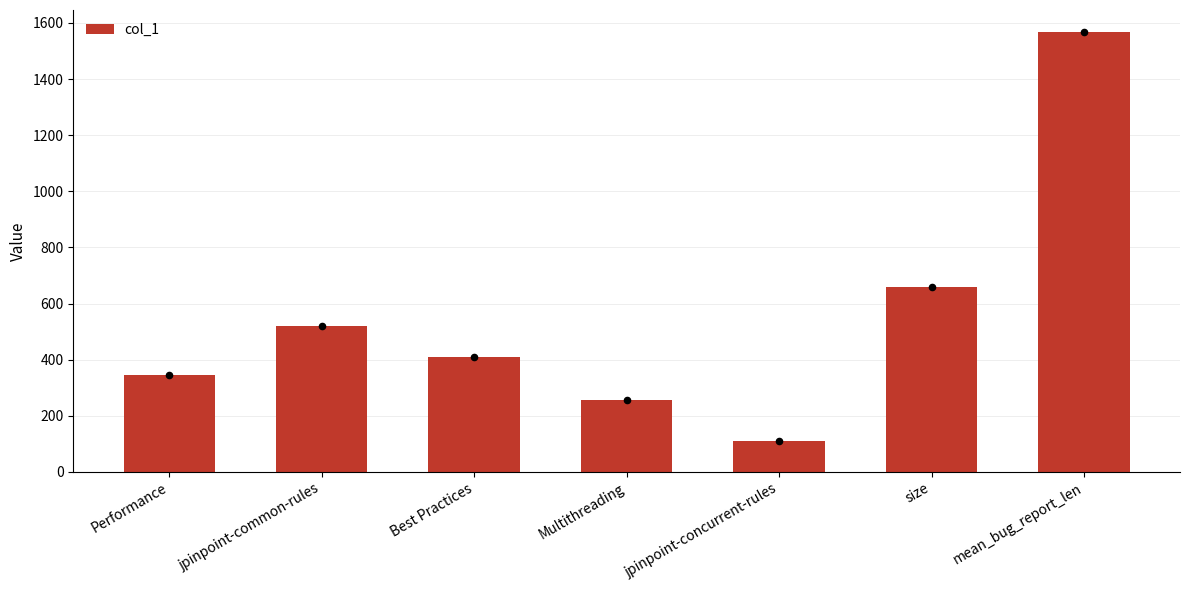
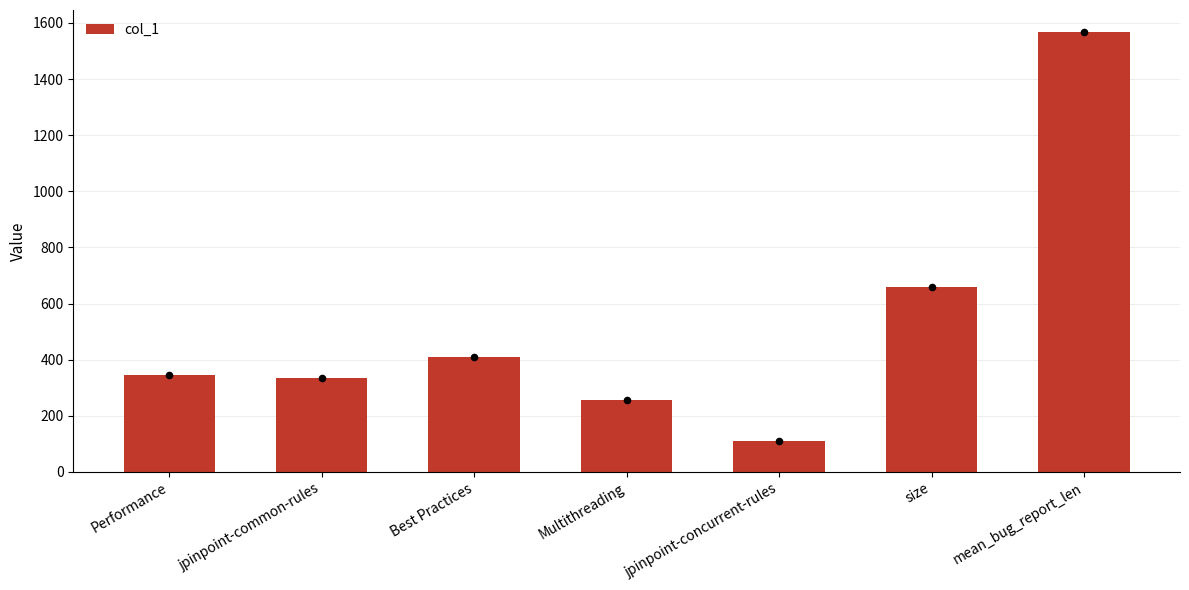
jpinpoint-common-rules: 520 -> 340
